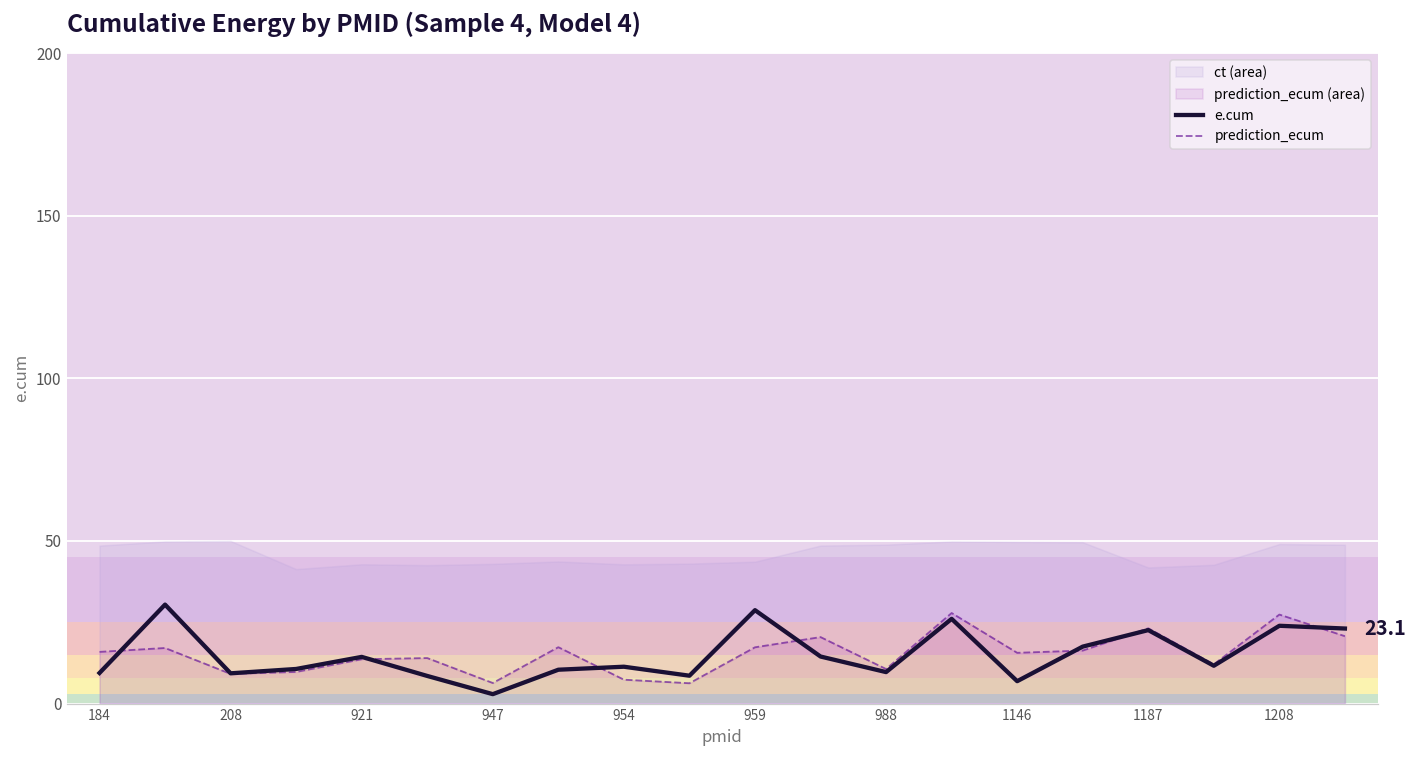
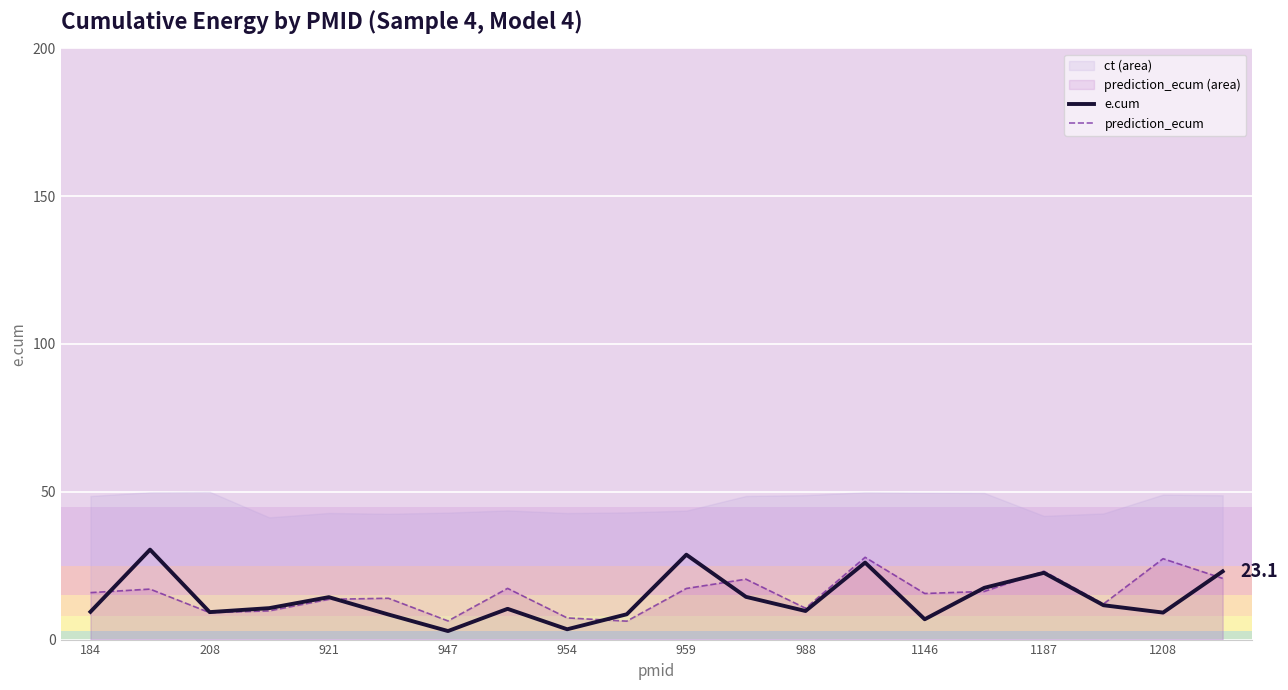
e.cum, 954: 11 -> 3
e.cum, 1208: 24 -> 9
